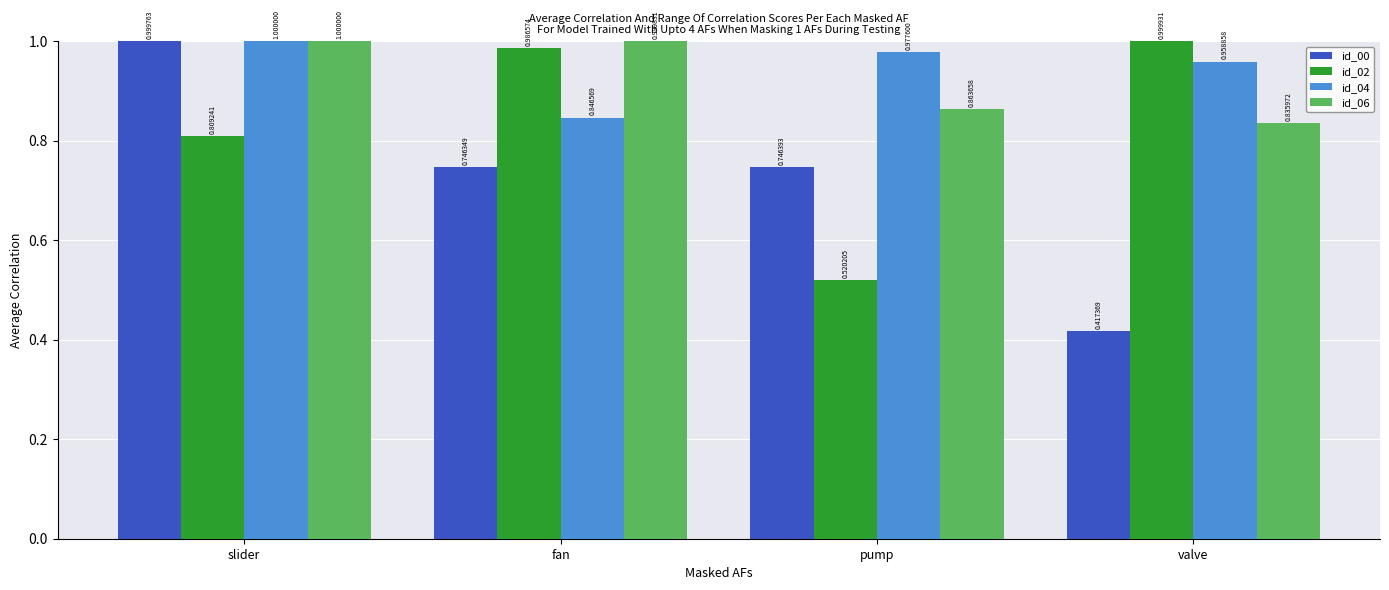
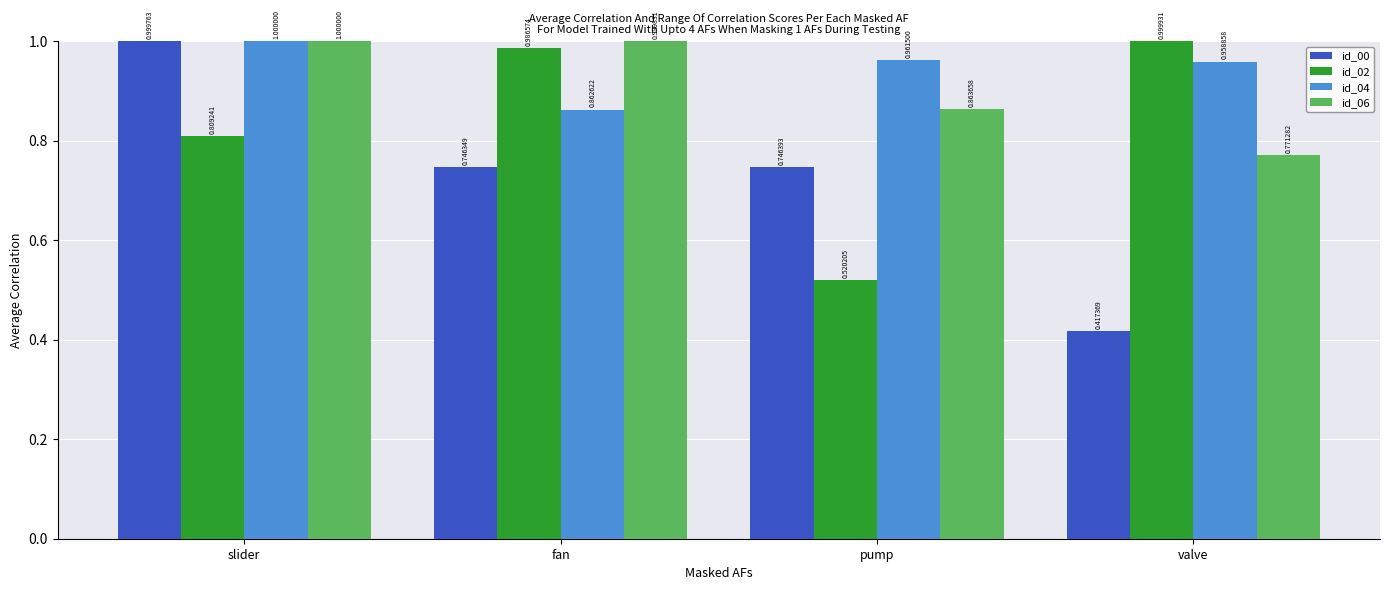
id_04, fan: 0.846569 -> 0.862622
id_04, pump: 0.977600 -> 0.961500
id_06, valve: 0.835972 -> 0.771282
